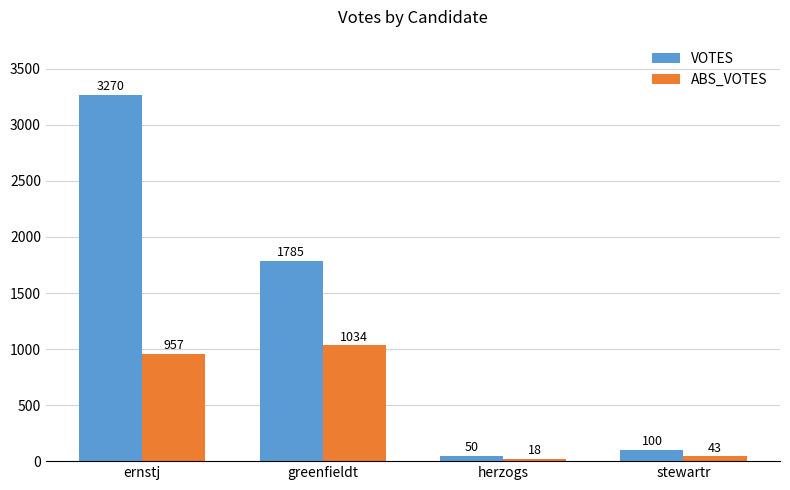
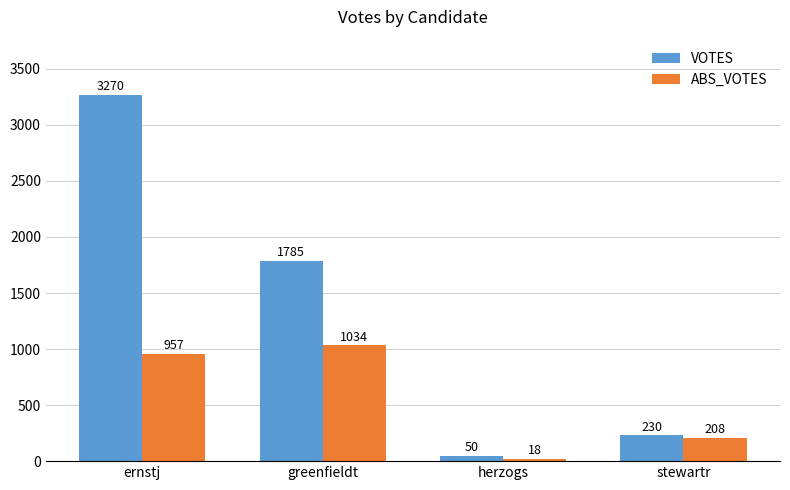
VOTES, stewartr: 100 -> 230
ABS_VOTES, stewartr: 43 -> 208
